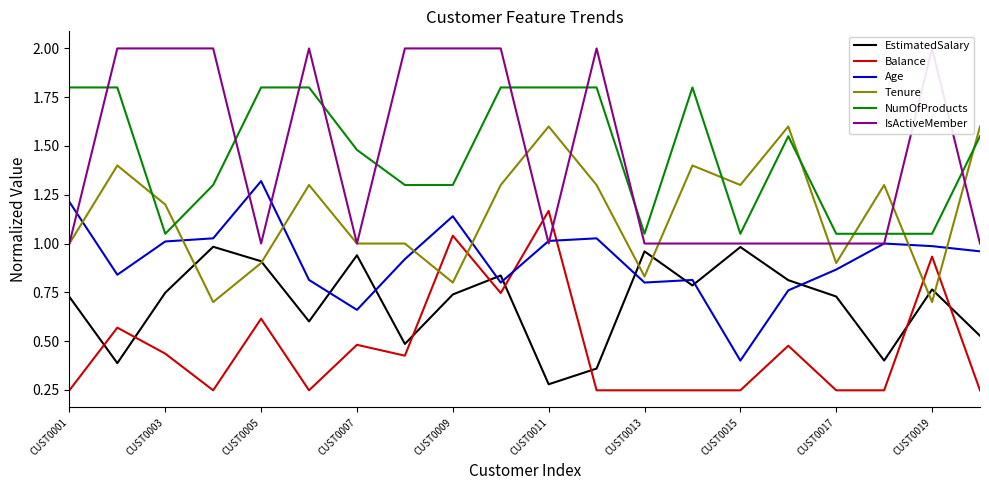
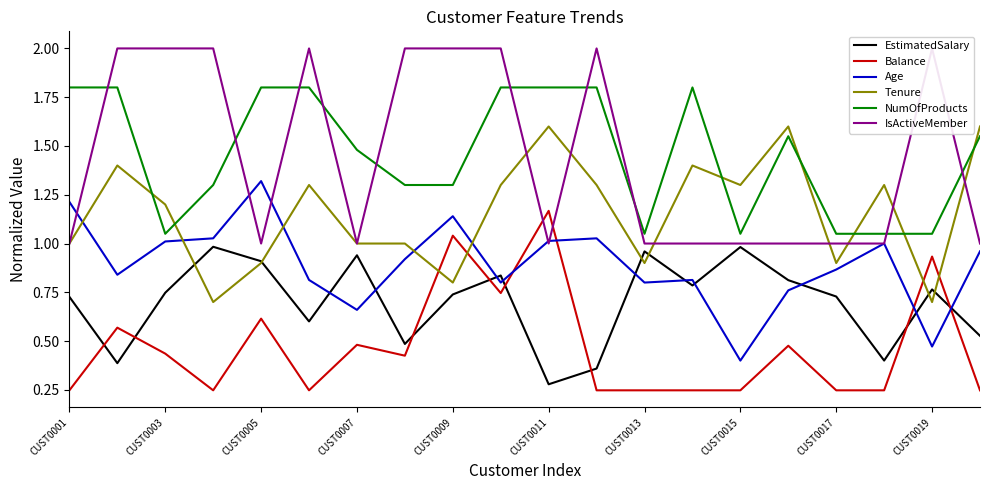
Tenure, CUST0013: 0.83 -> 0.90
Age, CUST0019: 0.99 -> 0.47
